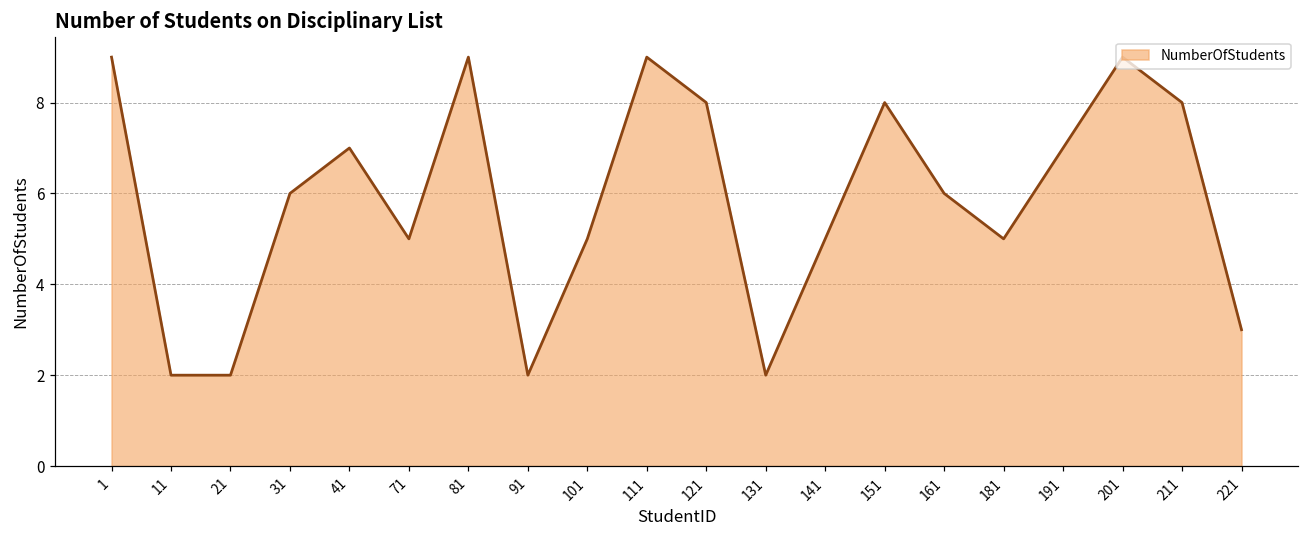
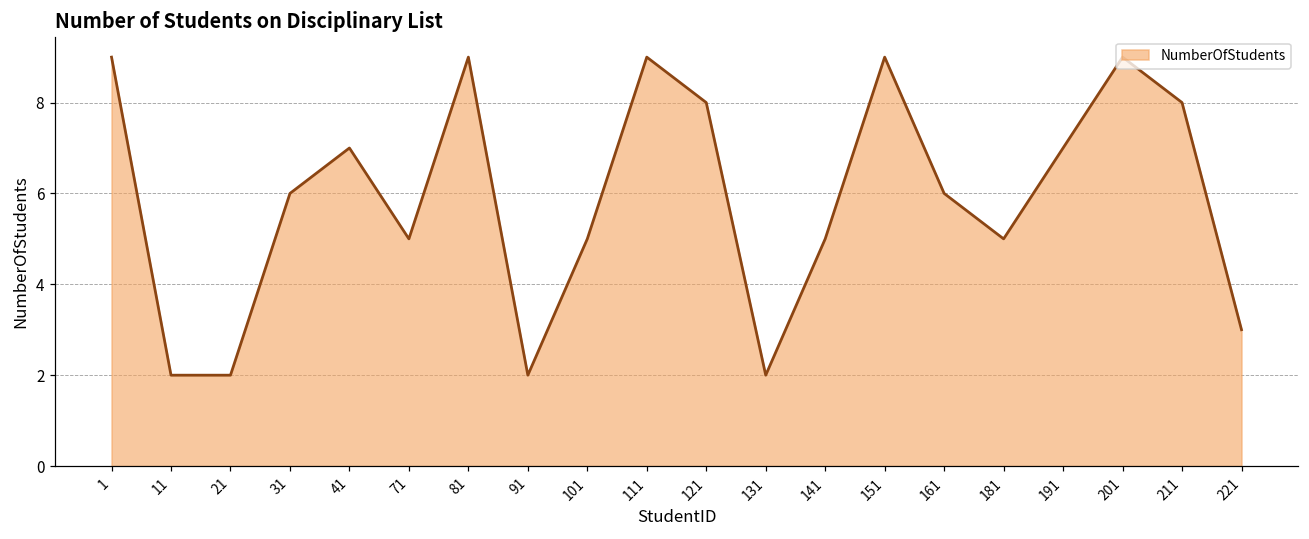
151: 8 -> 9
